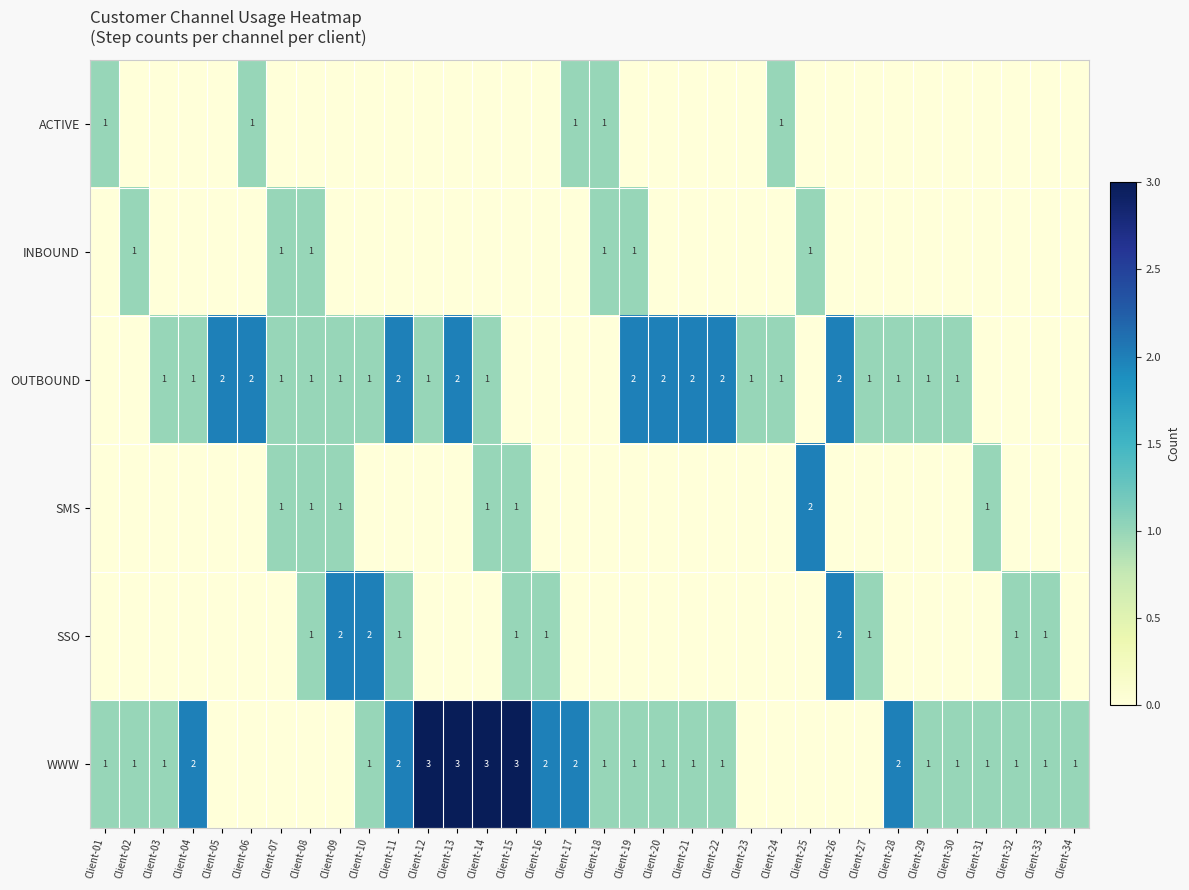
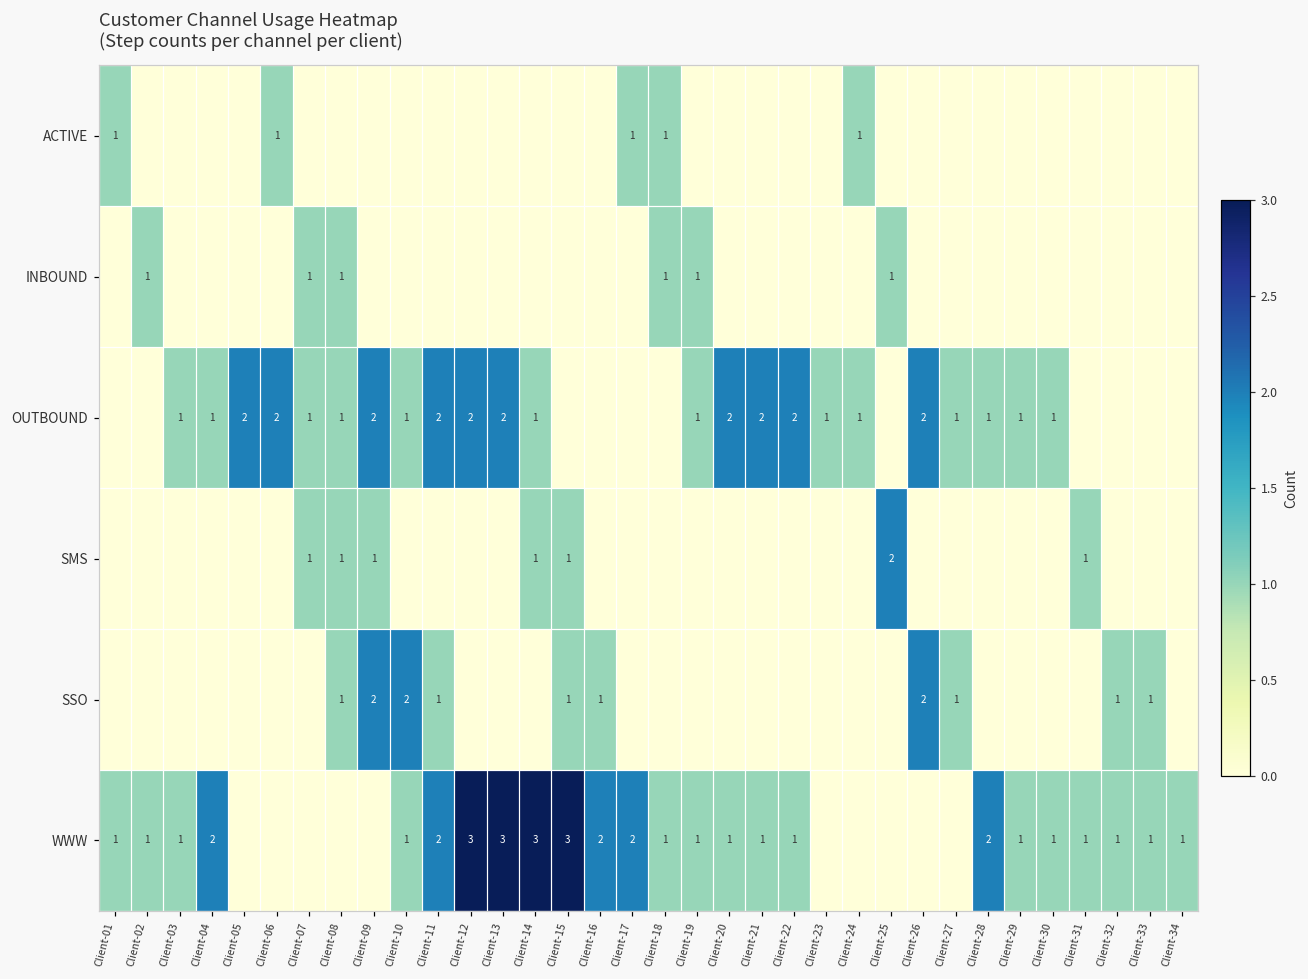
OUTBOUND, Client-09: 1 -> 2
OUTBOUND, Client-12: 1 -> 2
OUTBOUND, Client-19: 2 -> 1
